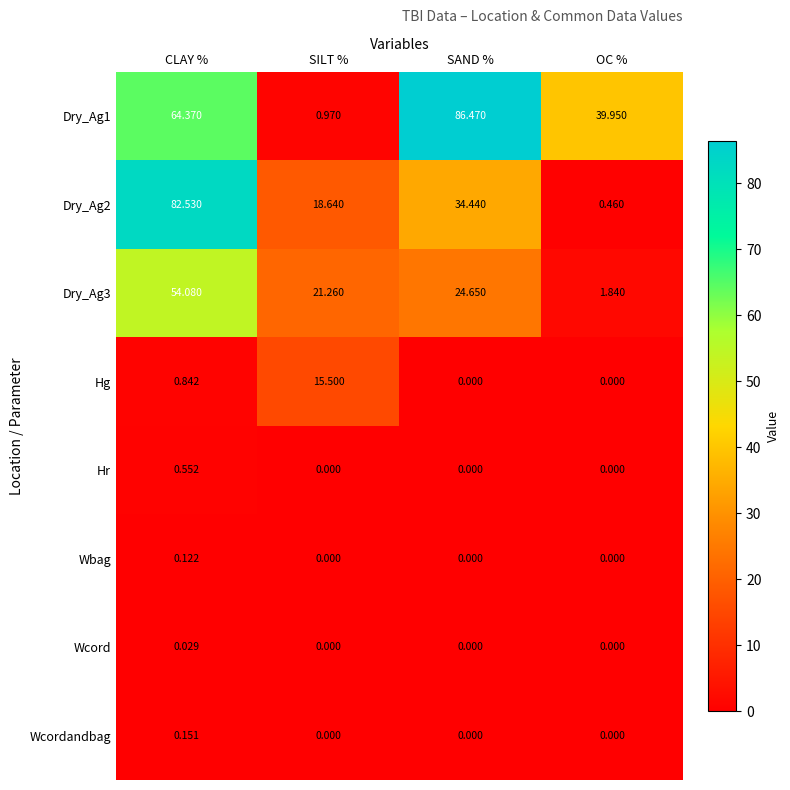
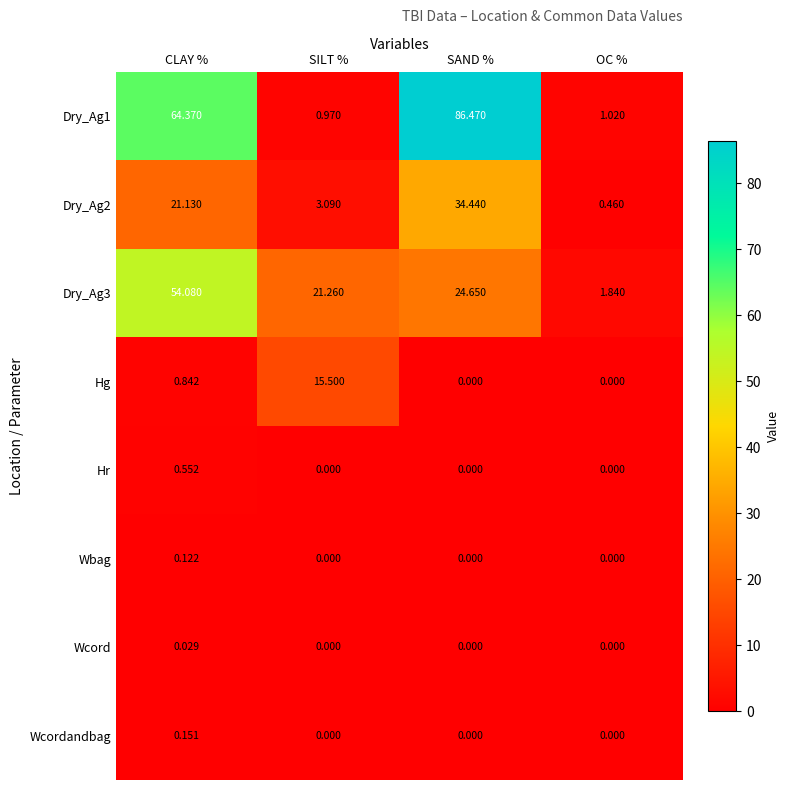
Dry_Ag1, OC %: 39.950 -> 1.020
Dry_Ag2, CLAY %: 82.530 -> 21.130
Dry_Ag2, SILT %: 18.640 -> 3.090
